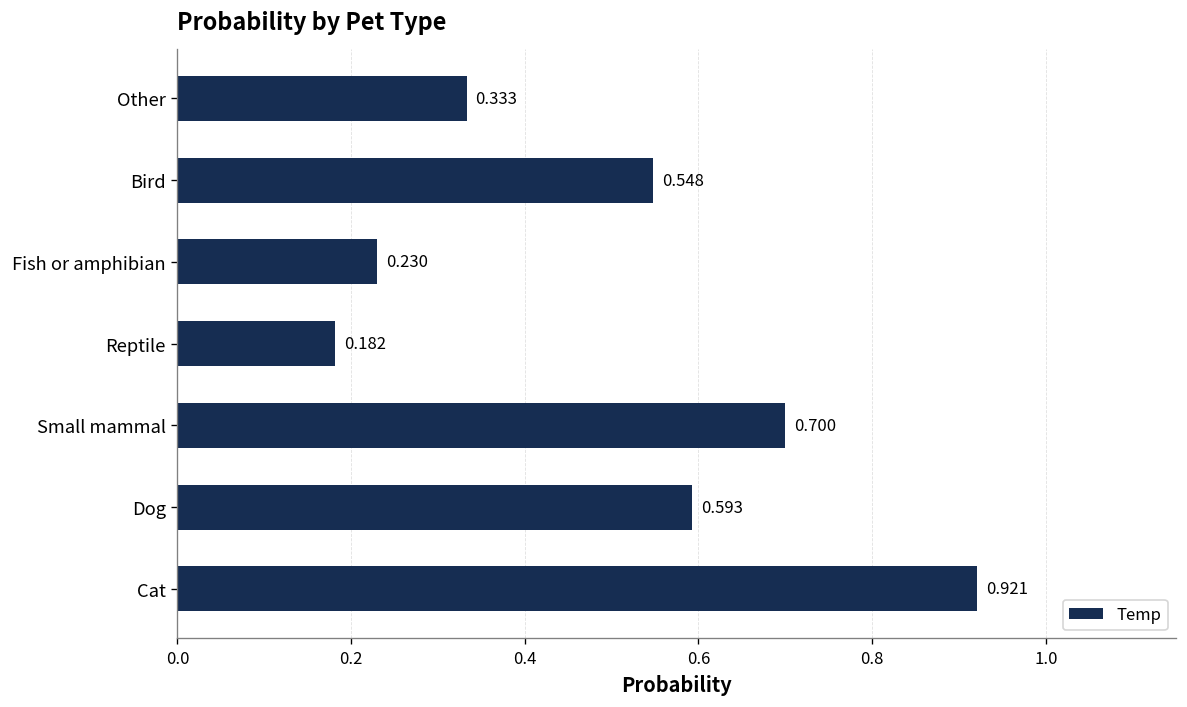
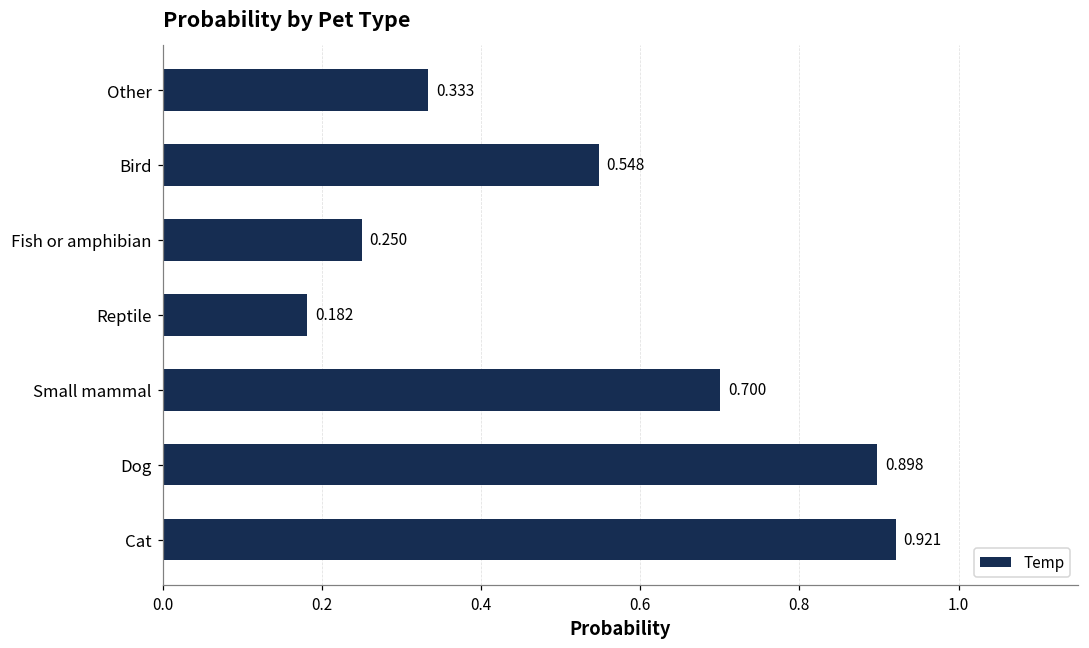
Fish or amphibian: 0.230 -> 0.250
Dog: 0.593 -> 0.898
